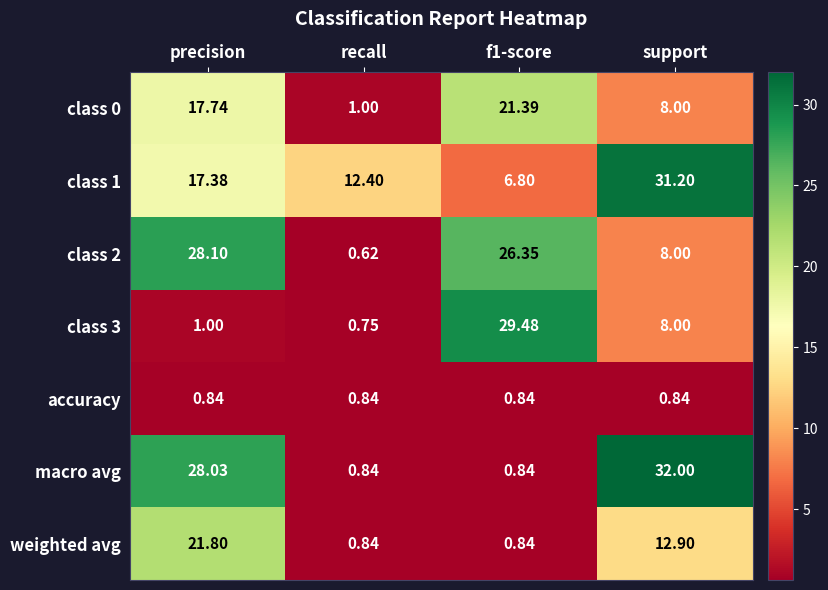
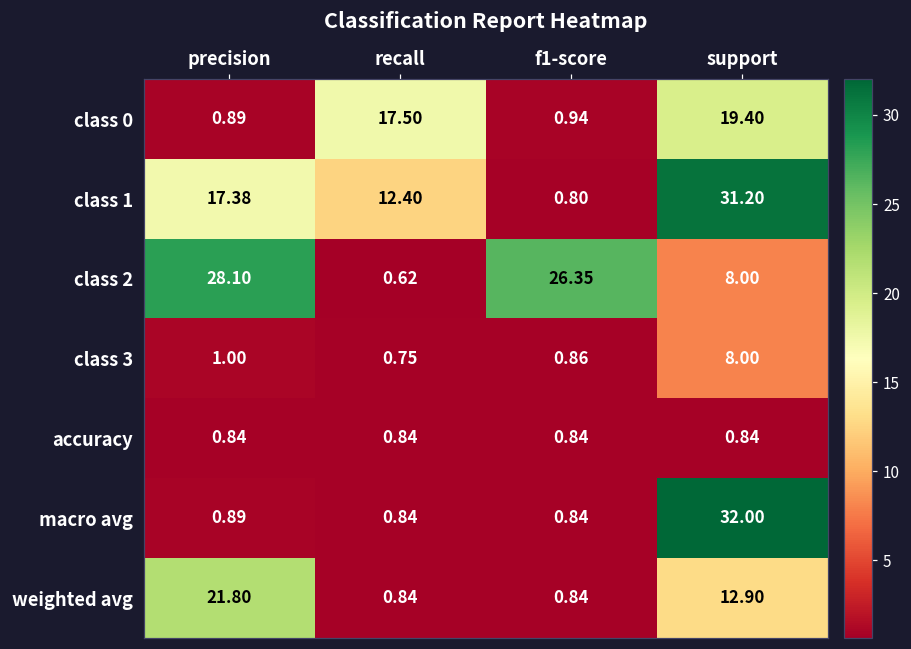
class 0, precision: 17.74 -> 0.89
class 0, recall: 1.00 -> 17.50
class 0, f1-score: 21.39 -> 0.94
class 0, support: 8.00 -> 19.40
class 1, f1-score: 6.80 -> 0.80
class 3, f1-score: 29.48 -> 0.86
macro avg, precision: 28.03 -> 0.89
